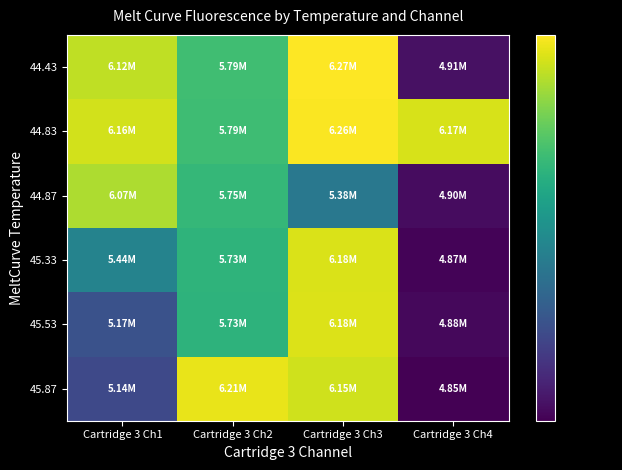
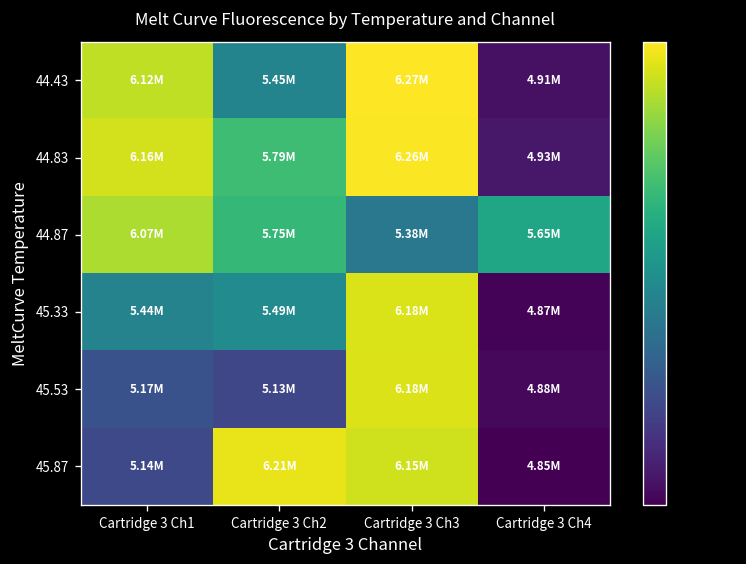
44.43, Cartridge 3 Ch2: 5.79M -> 5.45M
44.83, Cartridge 3 Ch4: 6.17M -> 4.93M
44.87, Cartridge 3 Ch4: 4.90M -> 5.65M
45.33, Cartridge 3 Ch2: 5.73M -> 5.49M
45.53, Cartridge 3 Ch2: 5.73M -> 5.13M
